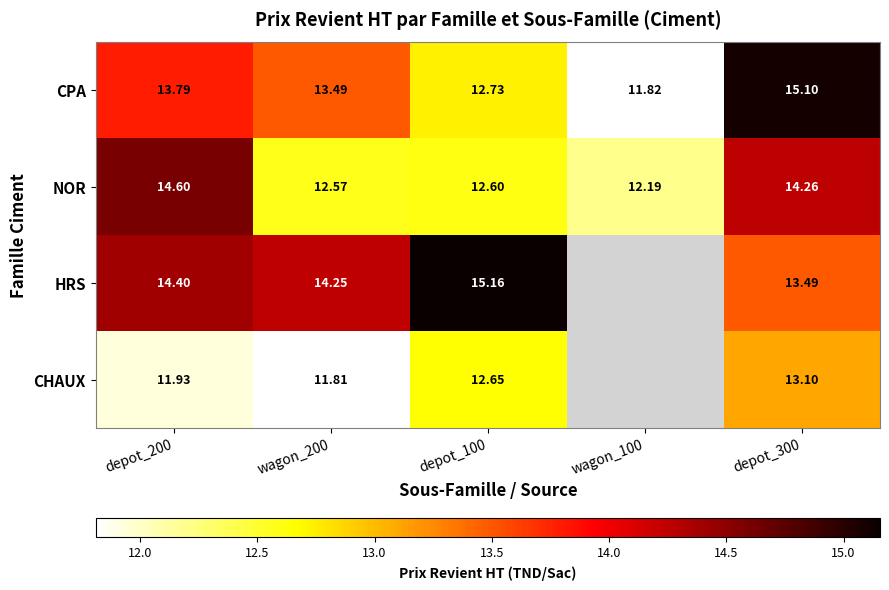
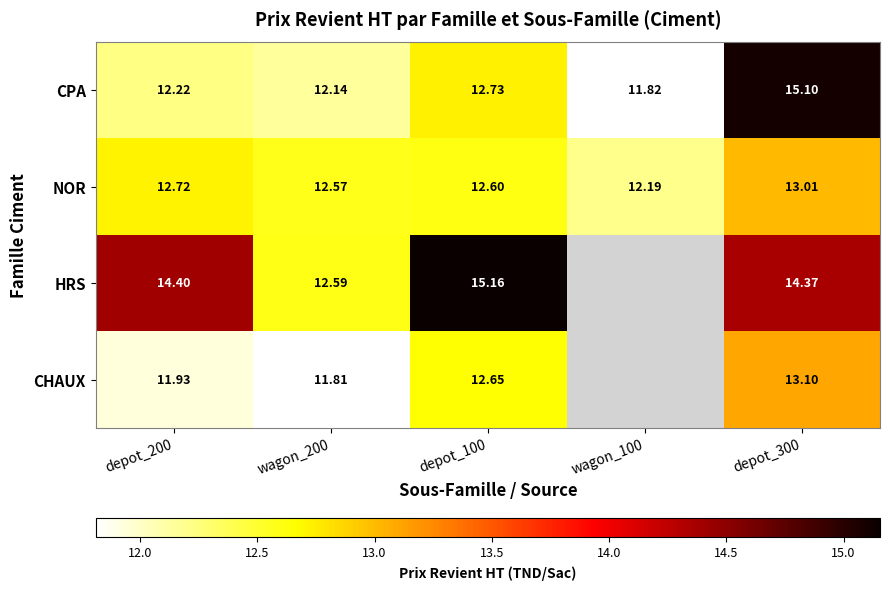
CPA, depot_200: 13.79 -> 12.22
CPA, wagon_200: 13.49 -> 12.14
NOR, depot_200: 14.60 -> 12.72
NOR, depot_300: 14.26 -> 13.01
HRS, wagon_200: 14.25 -> 12.59
HRS, depot_300: 13.49 -> 14.37
